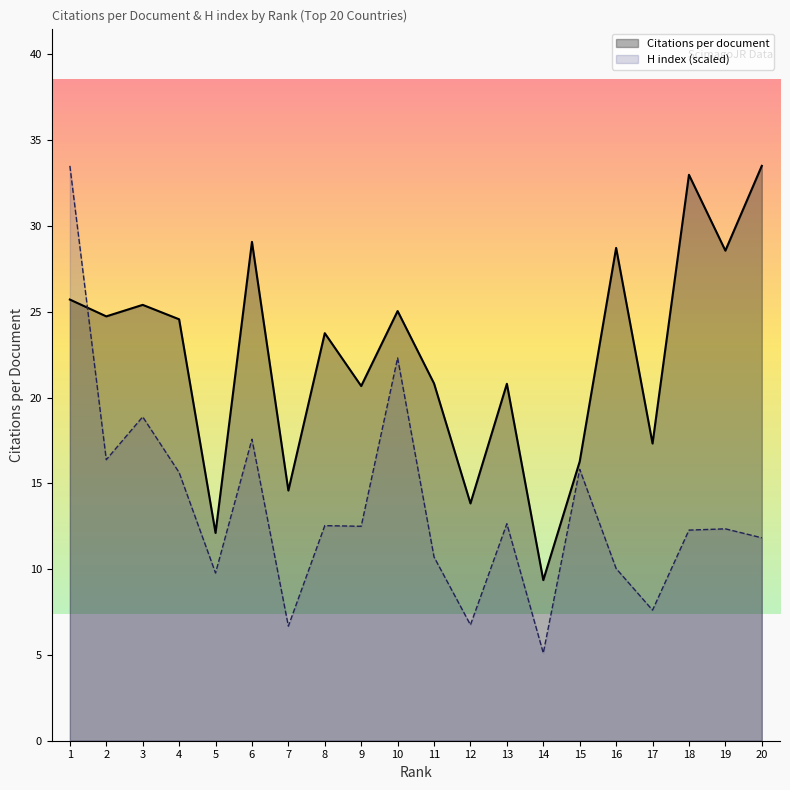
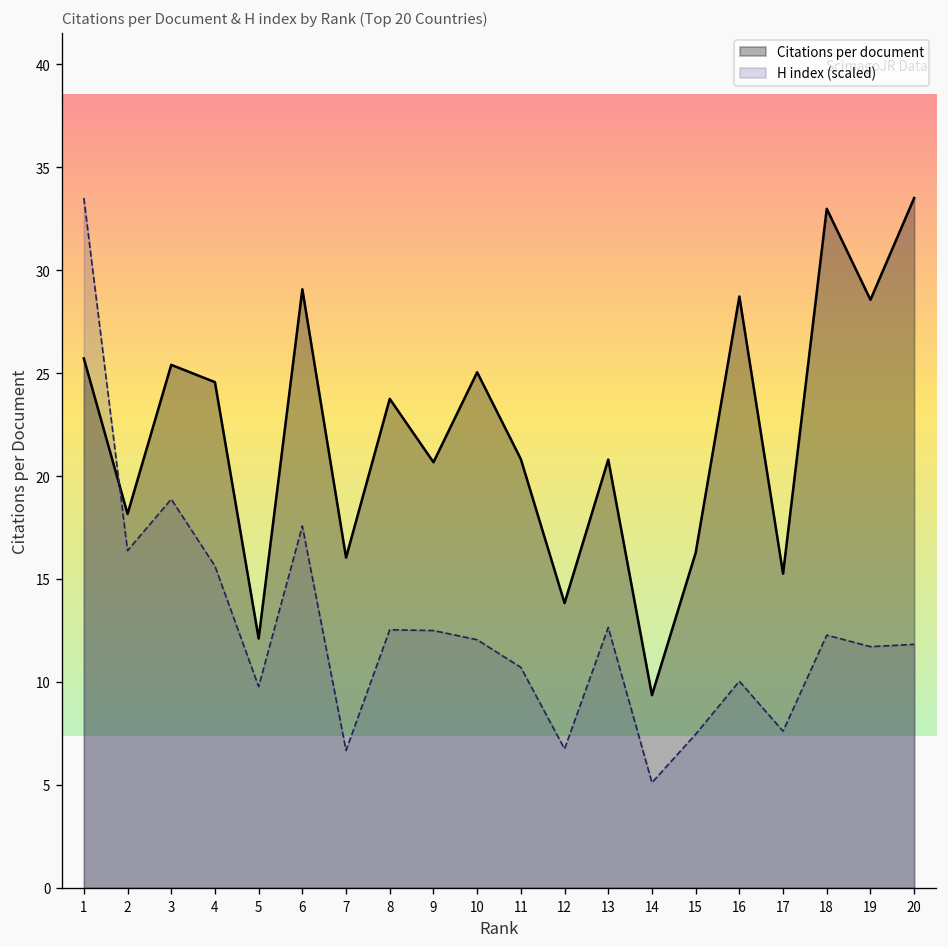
Citations per document, 2: 24.7 -> 18.2
Citations per document, 7: 14.6 -> 16.0
H index (scaled), 10: 22.3 -> 12.0
H index (scaled), 15: 15.8 -> 7.5
Citations per document, 17: 17.3 -> 15.3
H index (scaled), 19: 12.3 -> 11.7
